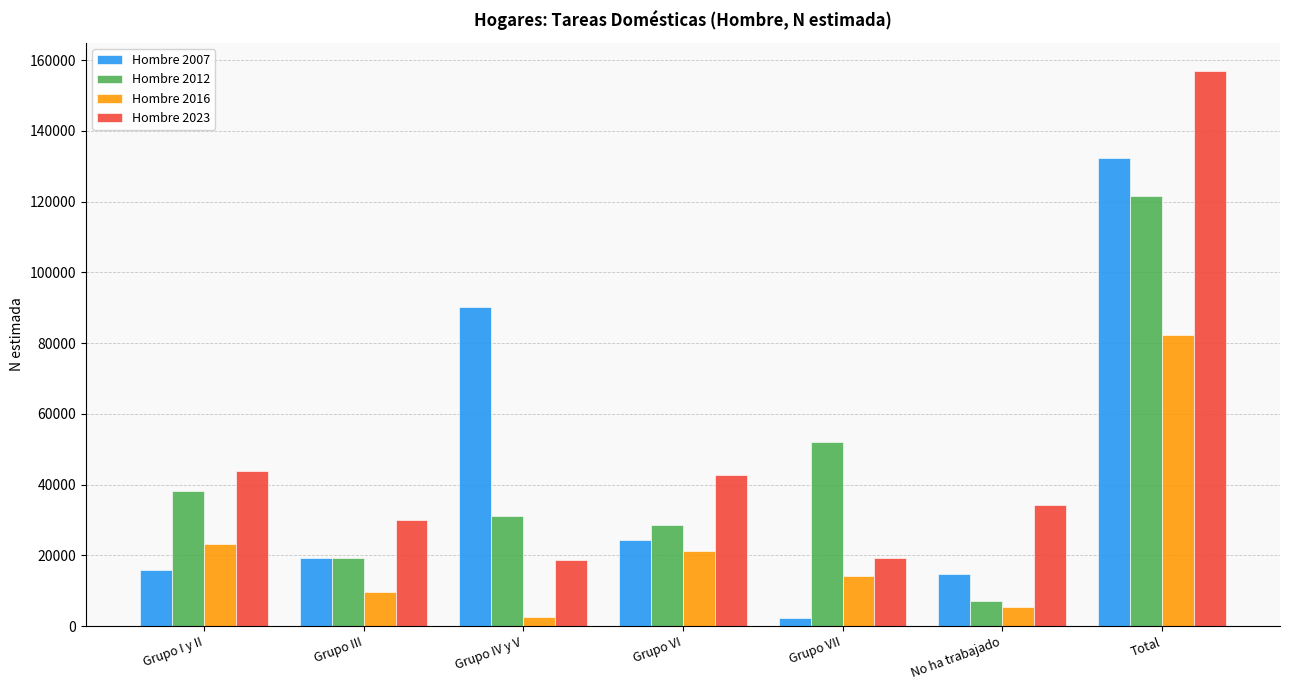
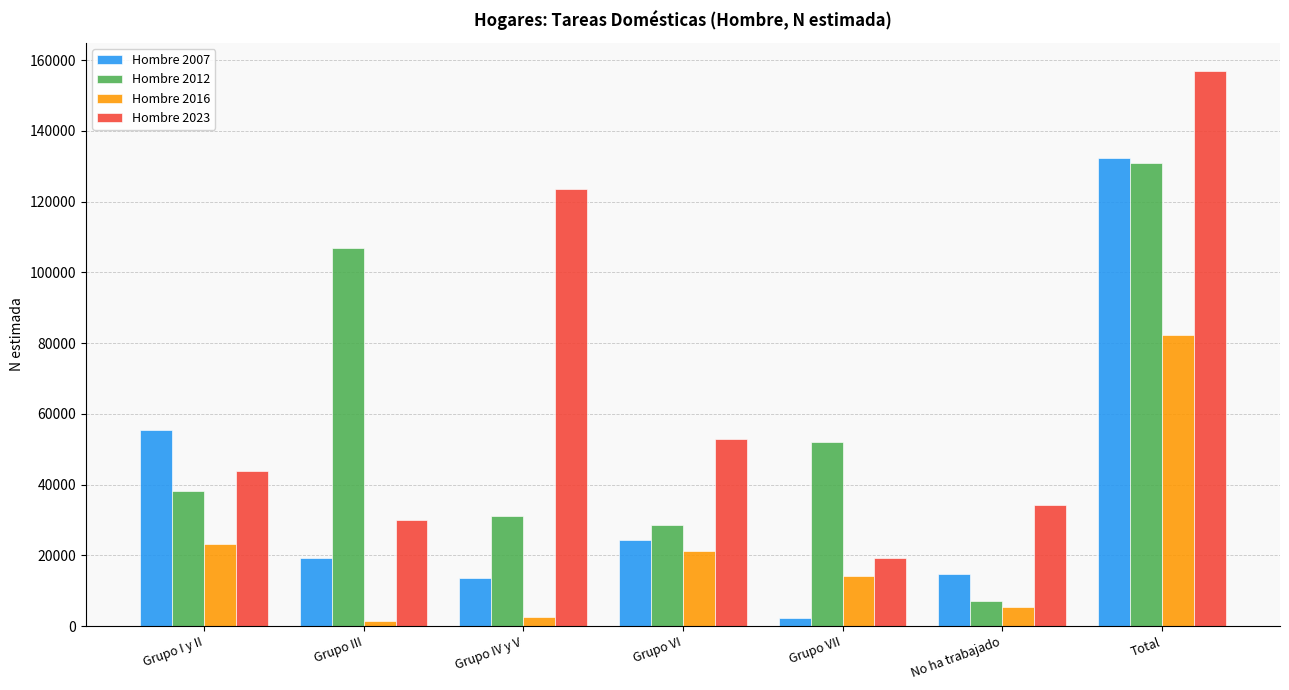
Hombre 2007, Grupo I y II: 16000 -> 56000
Hombre 2012, Grupo III: 19000 -> 107000
Hombre 2016, Grupo III: 10000 -> 1000
Hombre 2007, Grupo IV y V: 90000 -> 14000
Hombre 2023, Grupo IV y V: 19000 -> 124000
Hombre 2023, Grupo VI: 43000 -> 53000
Hombre 2012, Total: 122000 -> 131000
